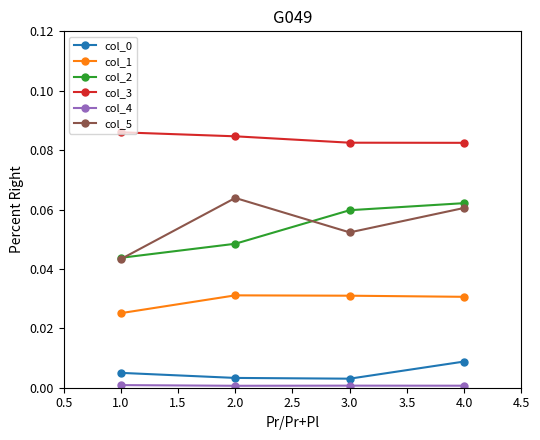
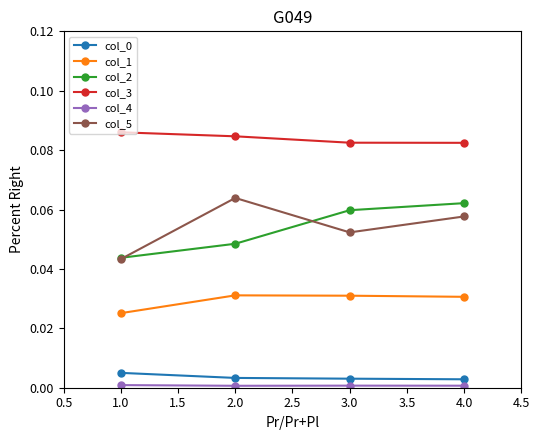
col_0, 4.0: 0.009 -> 0.003
col_5, 4.0: 0.061 -> 0.058
